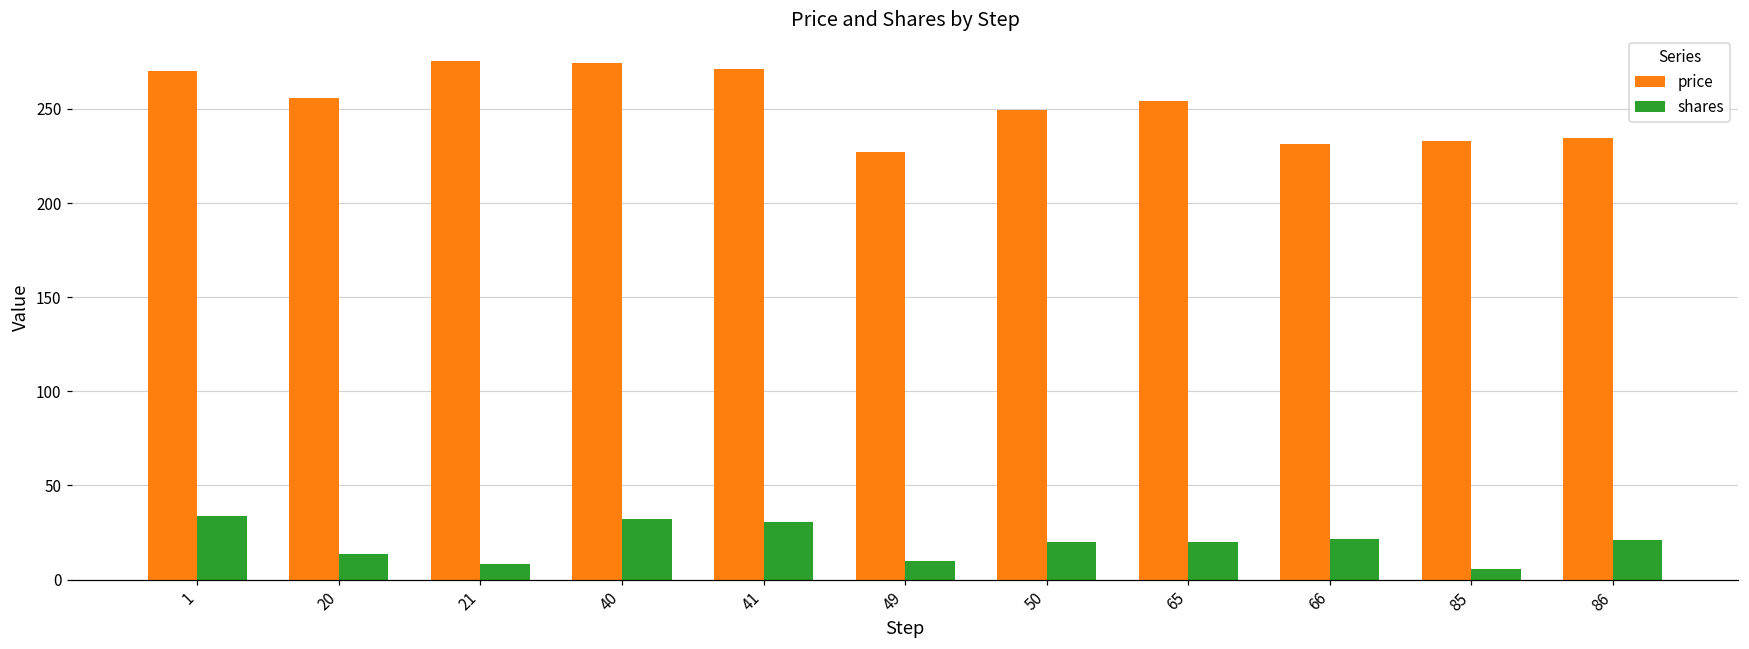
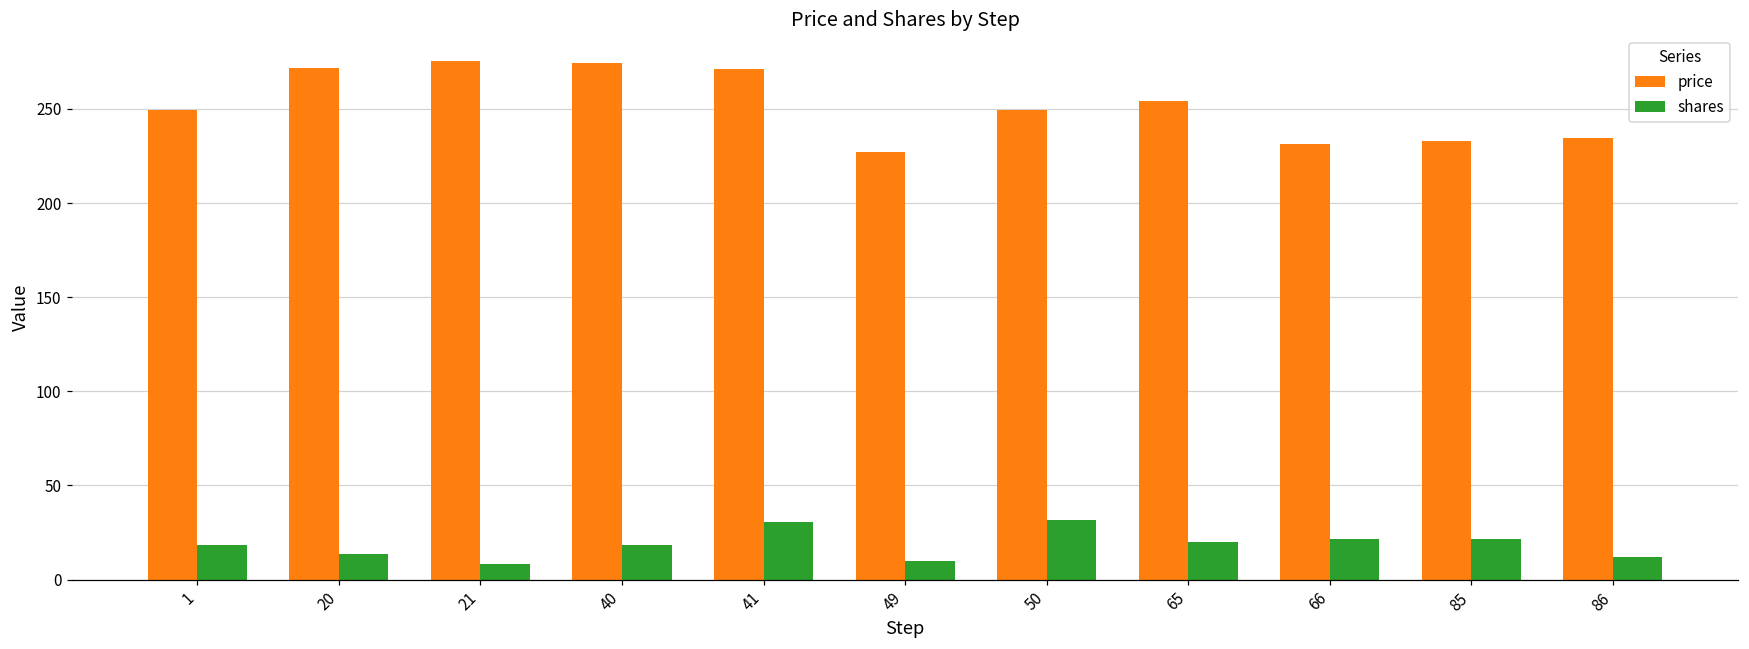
price, 1: 270 -> 249
shares, 1: 34 -> 19
price, 20: 256 -> 272
shares, 40: 32 -> 18
shares, 50: 20 -> 32
shares, 85: 6 -> 22
shares, 86: 21 -> 12
